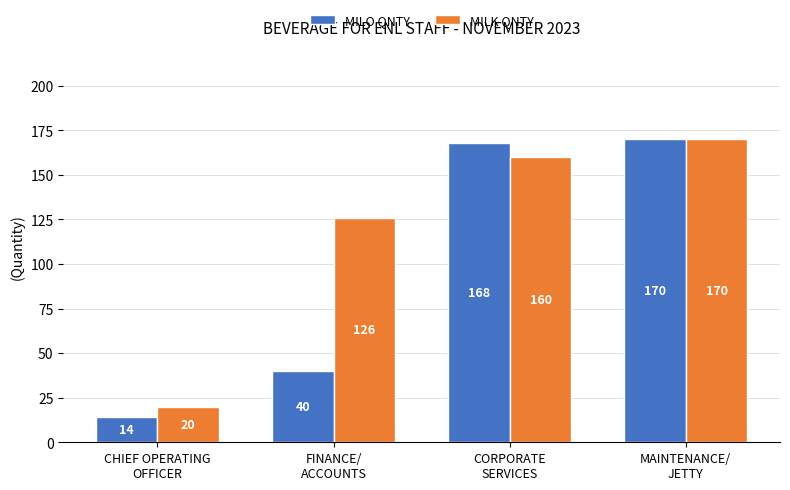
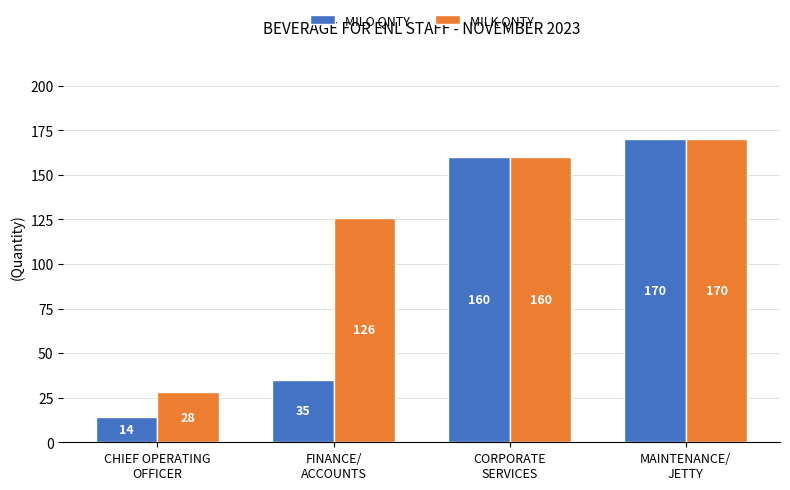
MILK QNTY, CHIEF OPERATING OFFICER: 20 -> 28
MILO QNTY, FINANCE/ ACCOUNTS: 40 -> 35
MILO QNTY, CORPORATE SERVICES: 168 -> 160
